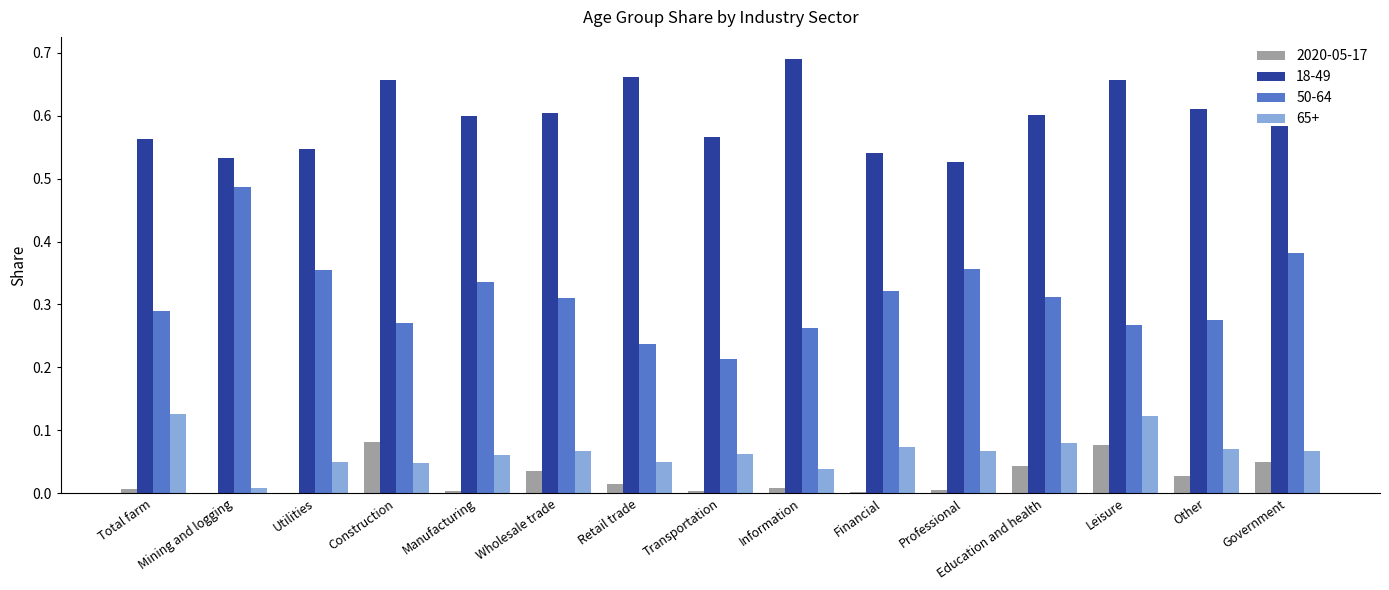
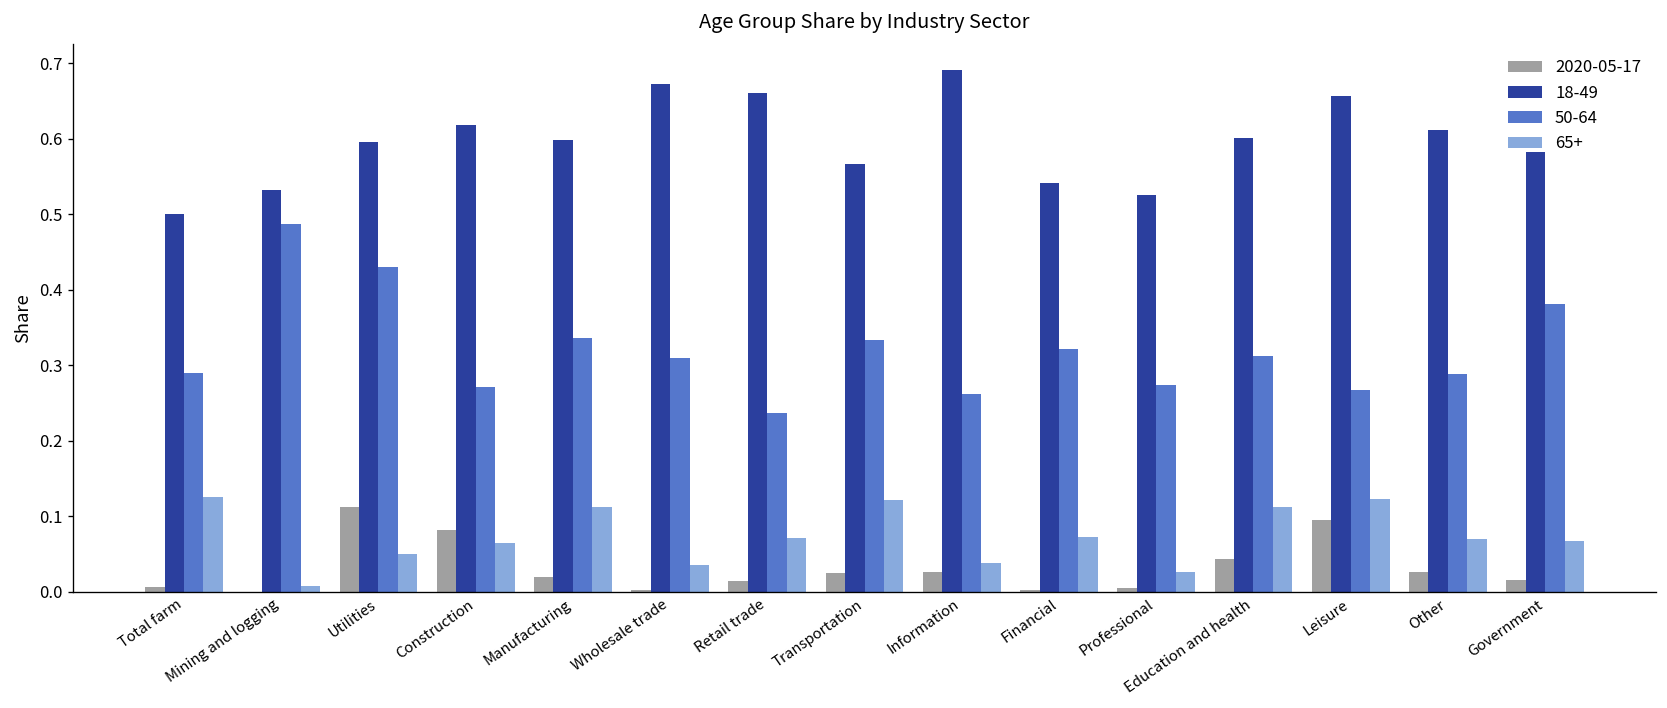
18-49, Total farm: 0.56 -> 0.50
2020-05-17, Utilities: 0.00 -> 0.11
18-49, Utilities: 0.55 -> 0.60
50-64, Utilities: 0.35 -> 0.43
18-49, Construction: 0.66 -> 0.62
65+, Construction: 0.05 -> 0.06
2020-05-17, Manufacturing: 0.00 -> 0.02
65+, Manufacturing: 0.06 -> 0.11
2020-05-17, Wholesale trade: 0.04 -> 0.00
18-49, Wholesale trade: 0.61 -> 0.67
65+, Wholesale trade: 0.07 -> 0.04
65+, Retail trade: 0.05 -> 0.07
2020-05-17, Transportation: 0.00 -> 0.02
50-64, Transportation: 0.21 -> 0.33
65+, Transportation: 0.06 -> 0.12
2020-05-17, Information: 0.01 -> 0.03
50-64, Professional: 0.36 -> 0.27
65+, Professional: 0.07 -> 0.03
65+, Education and health: 0.08 -> 0.11
2020-05-17, Leisure: 0.08 -> 0.10
50-64, Other: 0.28 -> 0.29
2020-05-17, Government: 0.05 -> 0.02
